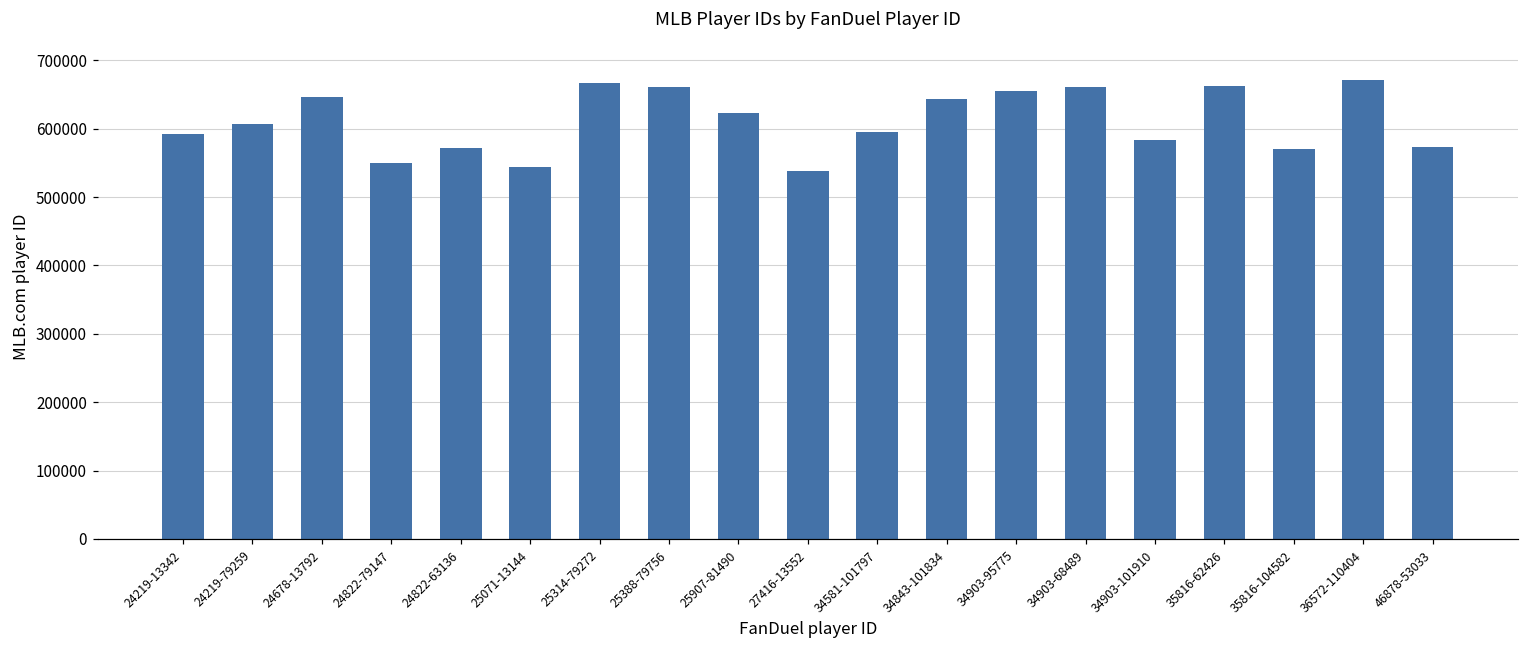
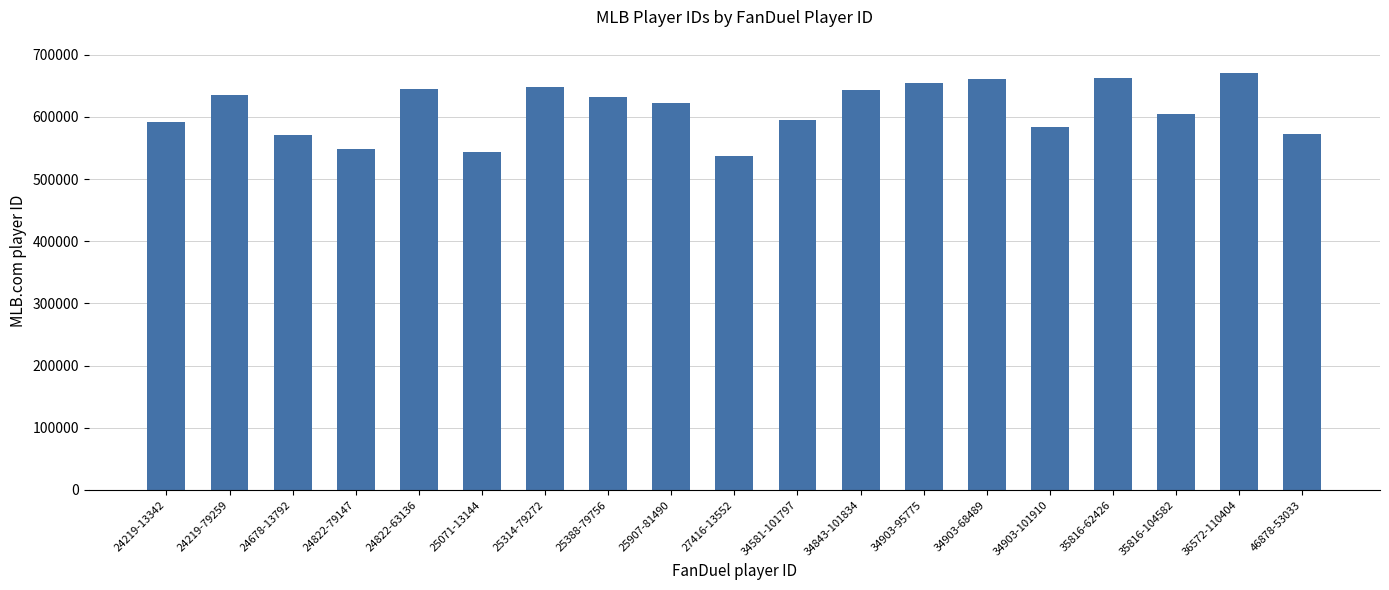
24219-79259: 610000 -> 630000
24678-13792: 650000 -> 570000
24822-63136: 570000 -> 650000
25314-79272: 670000 -> 650000
25388-79756: 660000 -> 630000
35816-104582: 570000 -> 610000
